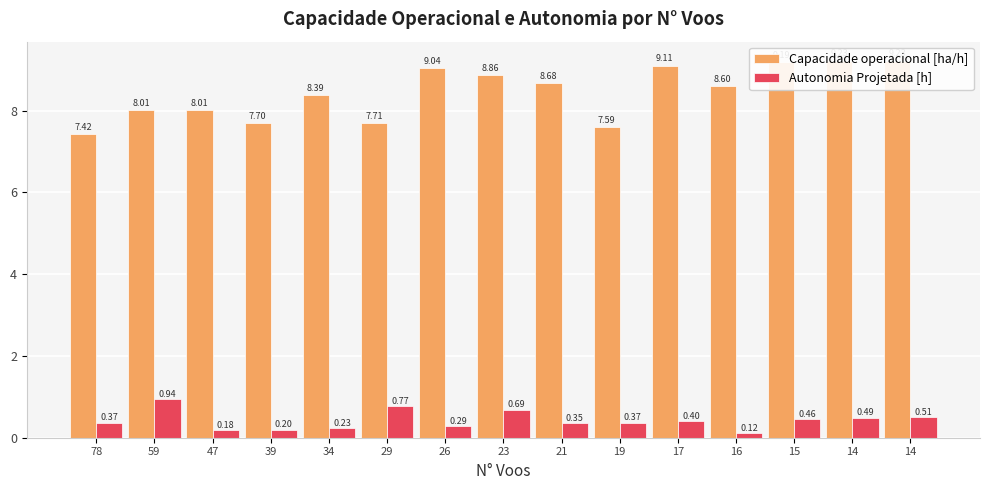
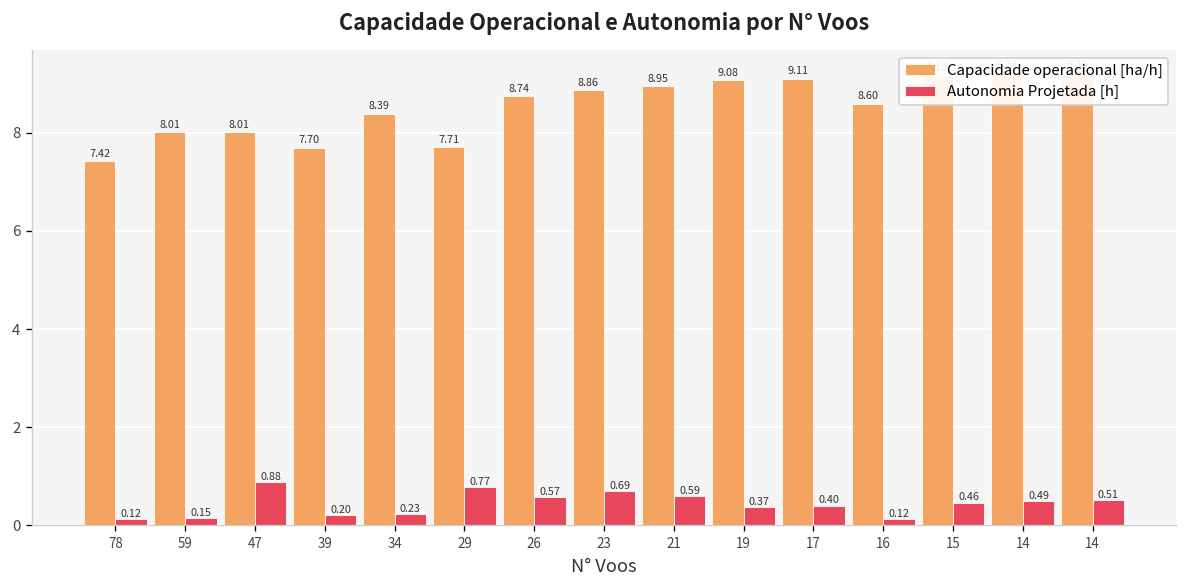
Autonomia Projetada [h], 78: 0.37 -> 0.12
Autonomia Projetada [h], 59: 0.94 -> 0.15
Autonomia Projetada [h], 47: 0.18 -> 0.88
Capacidade operacional [ha/h], 26: 9.04 -> 8.74
Autonomia Projetada [h], 26: 0.29 -> 0.57
Capacidade operacional [ha/h], 21: 8.68 -> 8.95
Autonomia Projetada [h], 21: 0.35 -> 0.59
Capacidade operacional [ha/h], 19: 7.59 -> 9.08
